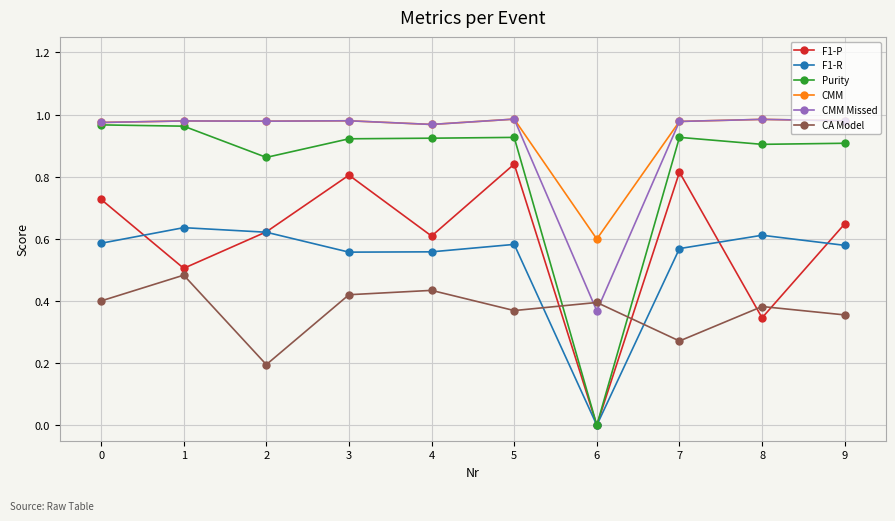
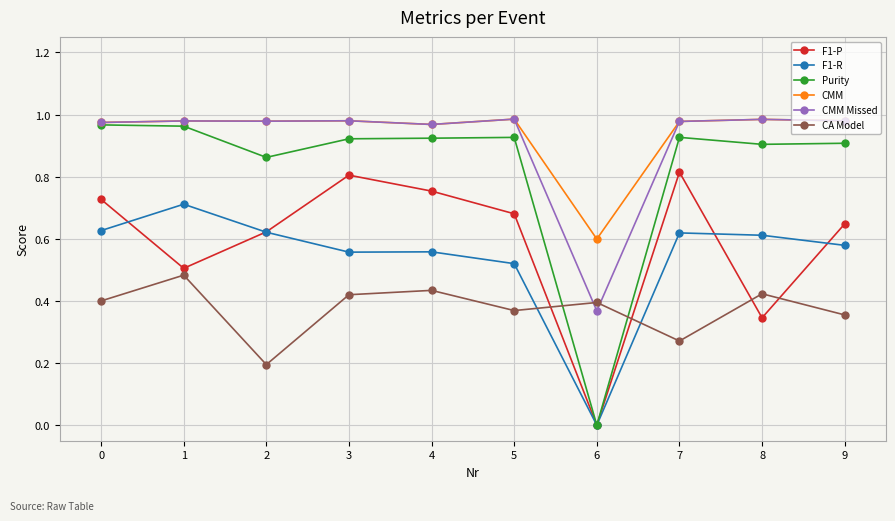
F1-R, 0: 0.59 -> 0.63
F1-R, 1: 0.64 -> 0.71
F1-P, 4: 0.61 -> 0.75
F1-P, 5: 0.84 -> 0.68
F1-R, 5: 0.58 -> 0.52
F1-R, 7: 0.57 -> 0.62
CA Model, 8: 0.38 -> 0.42
